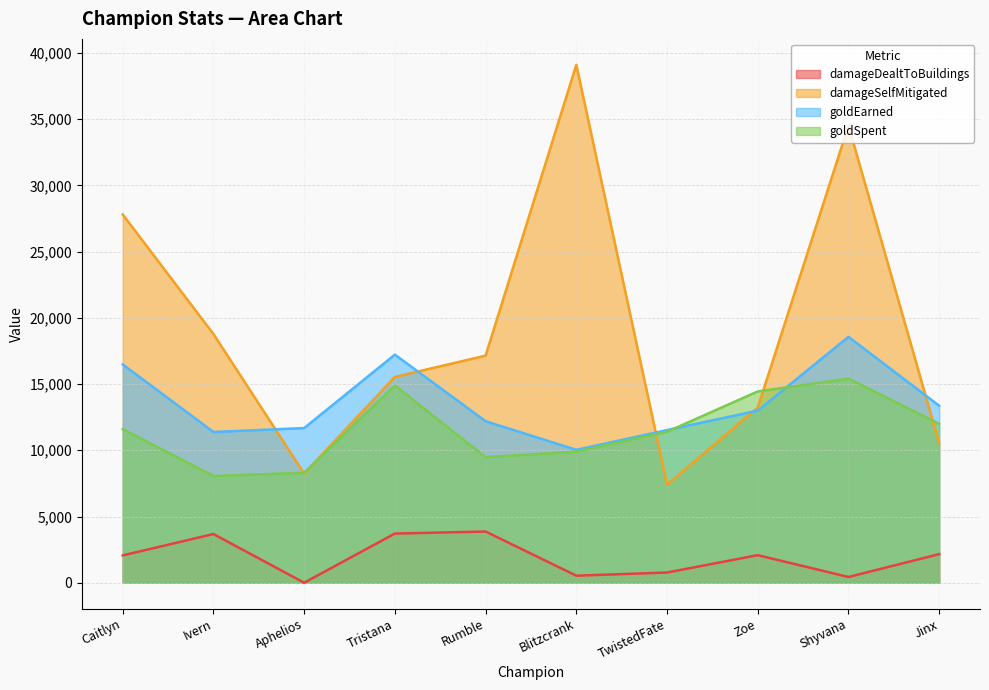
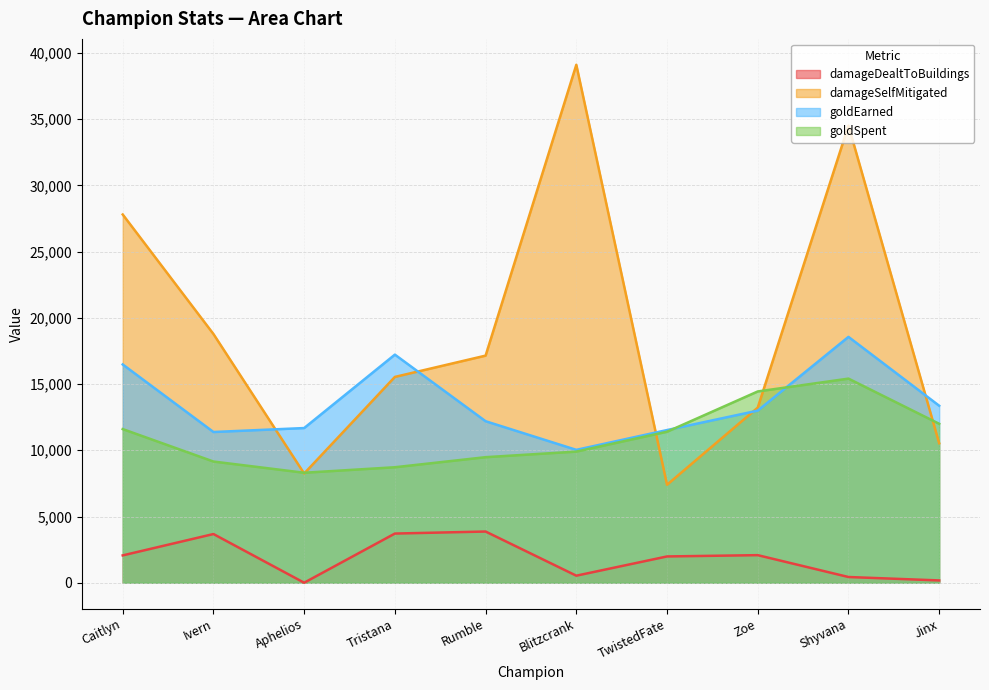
goldSpent, Ivern: 8,100 -> 9,200
goldSpent, Tristana: 14,900 -> 8,700
damageDealtToBuildings, TwistedFate: 800 -> 2,000
damageDealtToBuildings, Jinx: 2,200 -> 200
